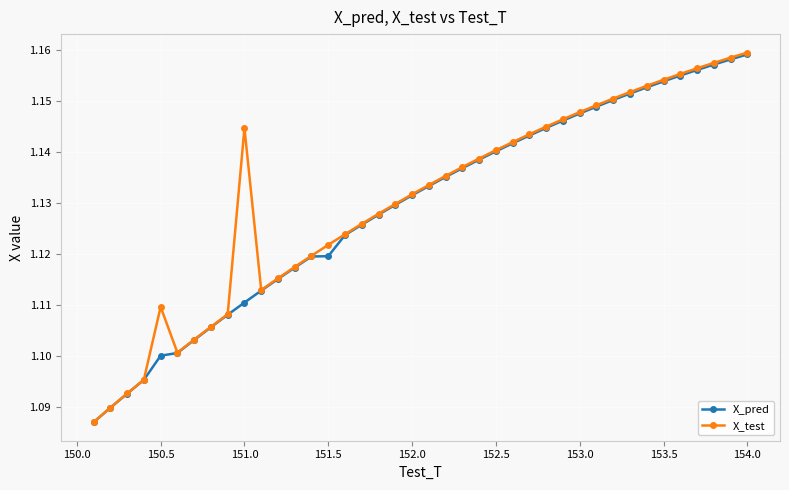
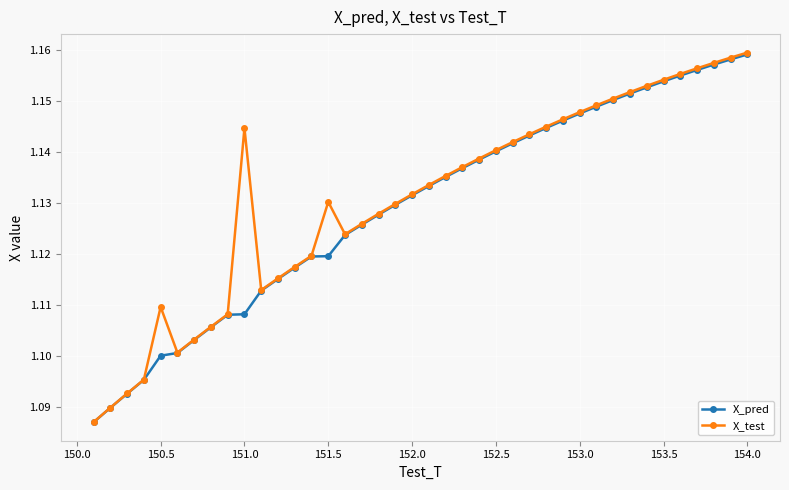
X_pred, 151.0: 1.111 -> 1.108
X_test, 151.5: 1.122 -> 1.130
